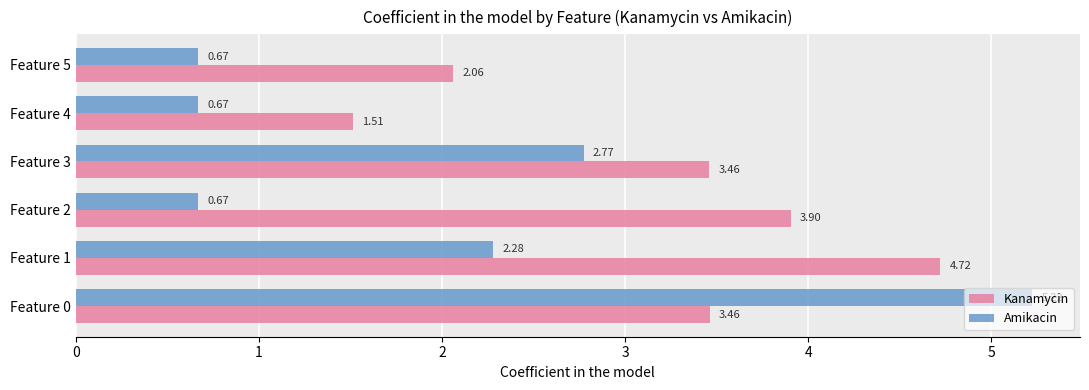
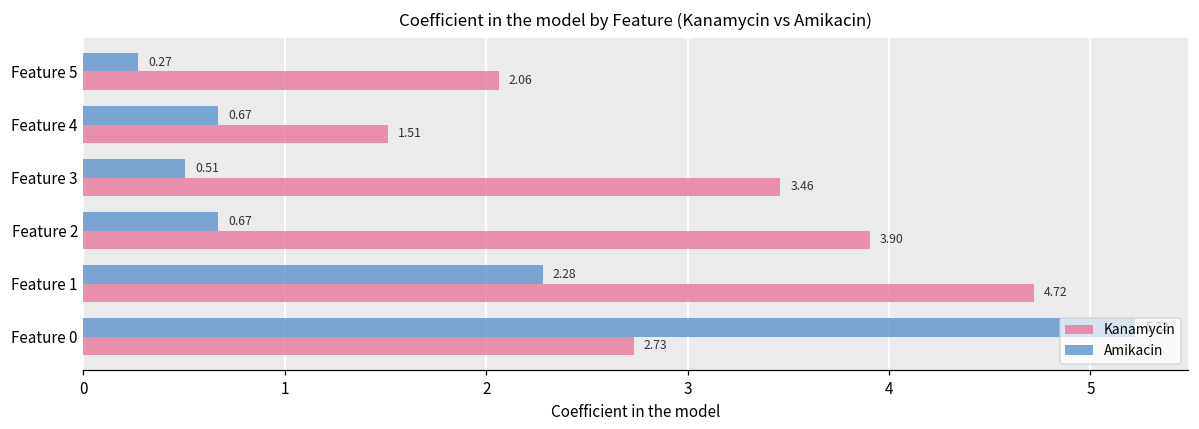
Amikacin, Feature 5: 0.67 -> 0.27
Amikacin, Feature 3: 2.77 -> 0.51
Kanamycin, Feature 0: 3.46 -> 2.73
